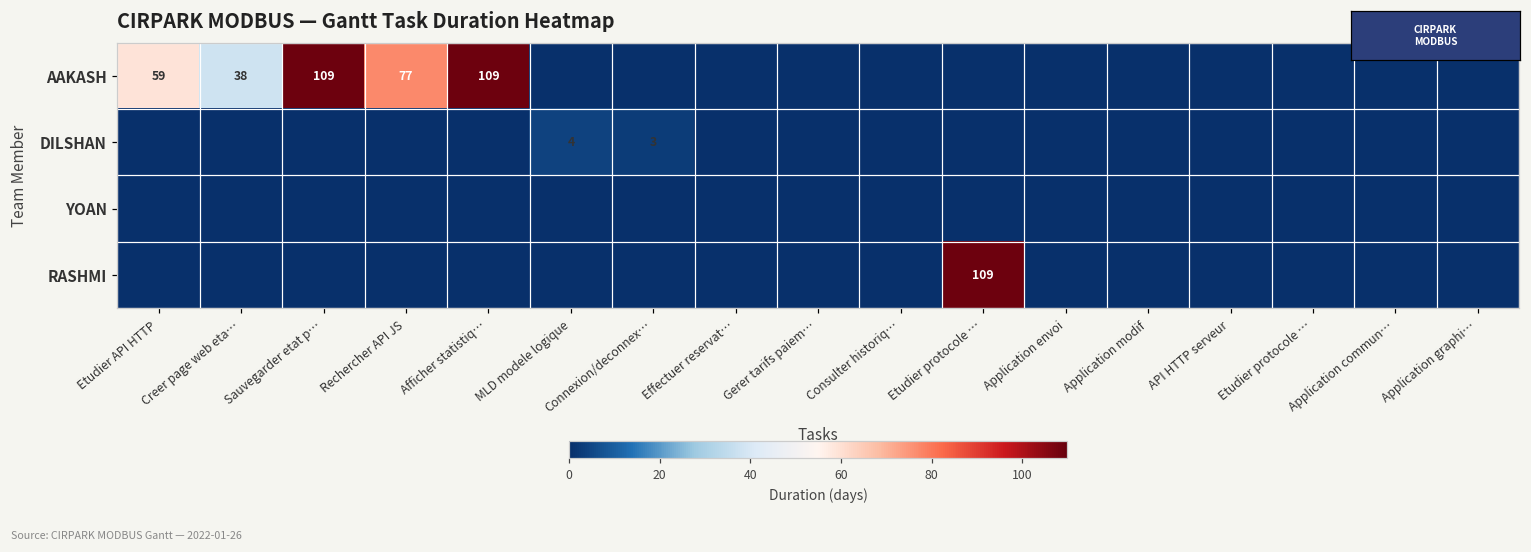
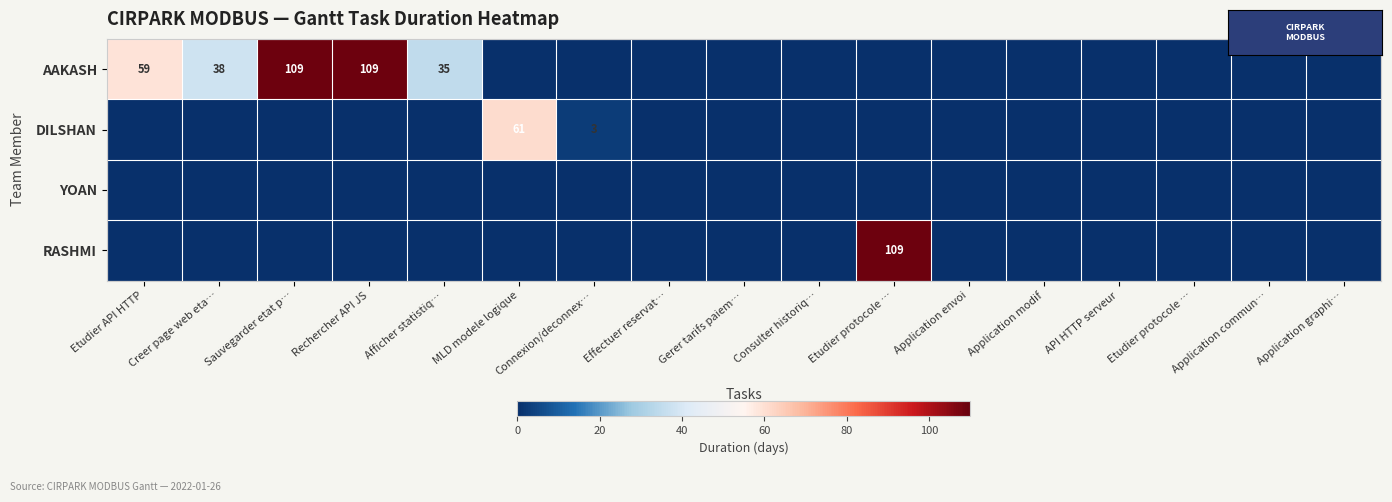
AAKASH, Rechercher API JS: 77 -> 109
AAKASH, Afficher statistiq…: 109 -> 35
DILSHAN, MLD modele logique: 4 -> 61
